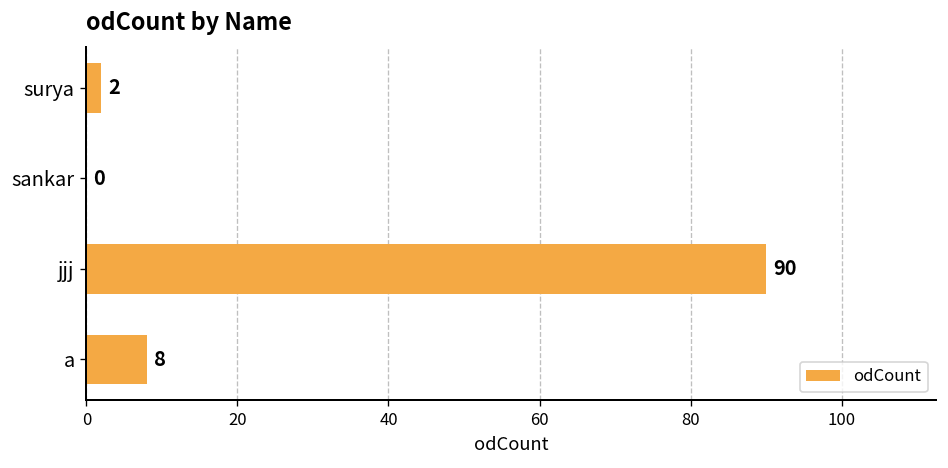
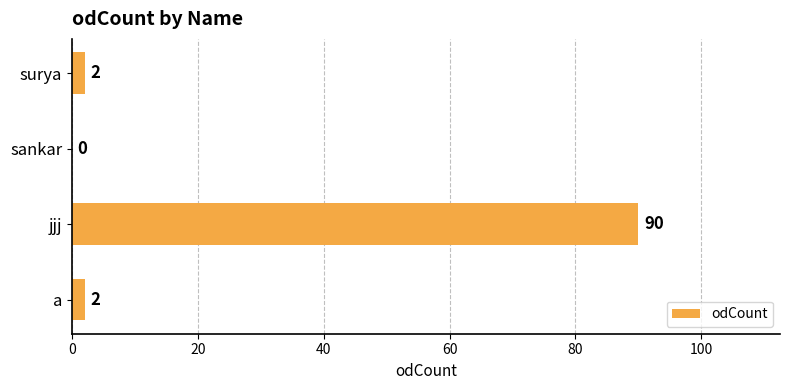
a: 8 -> 2
